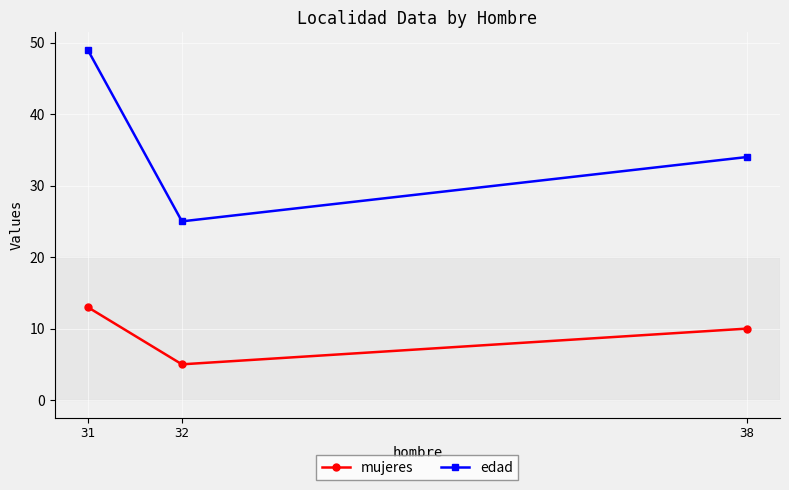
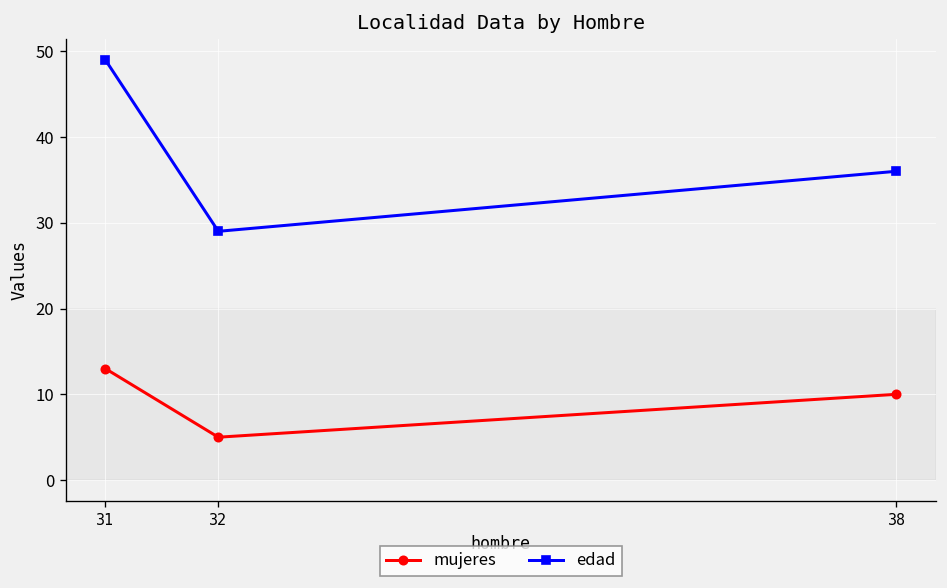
edad, 32: 25 -> 29
edad, 38: 34 -> 36
